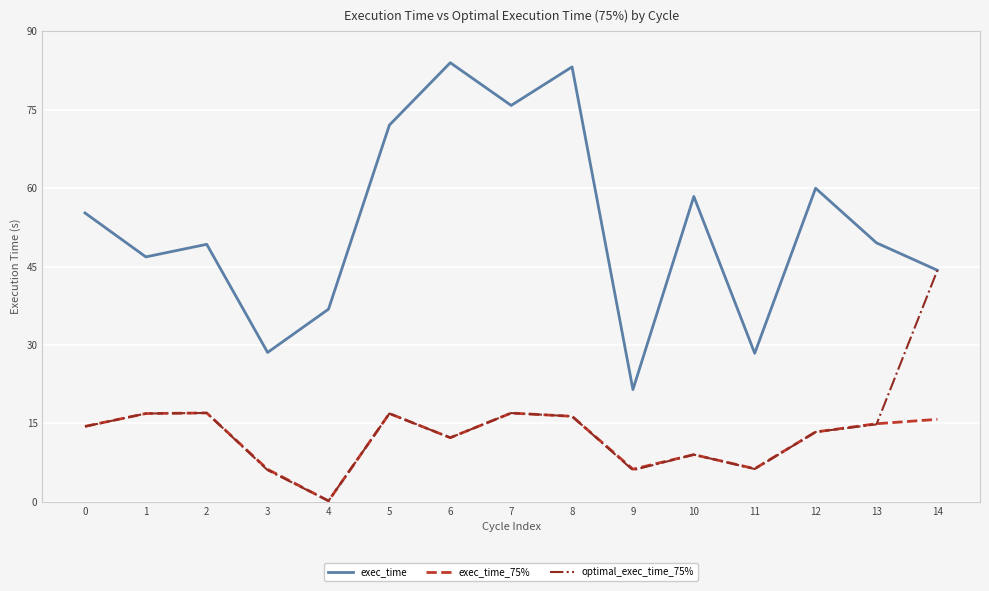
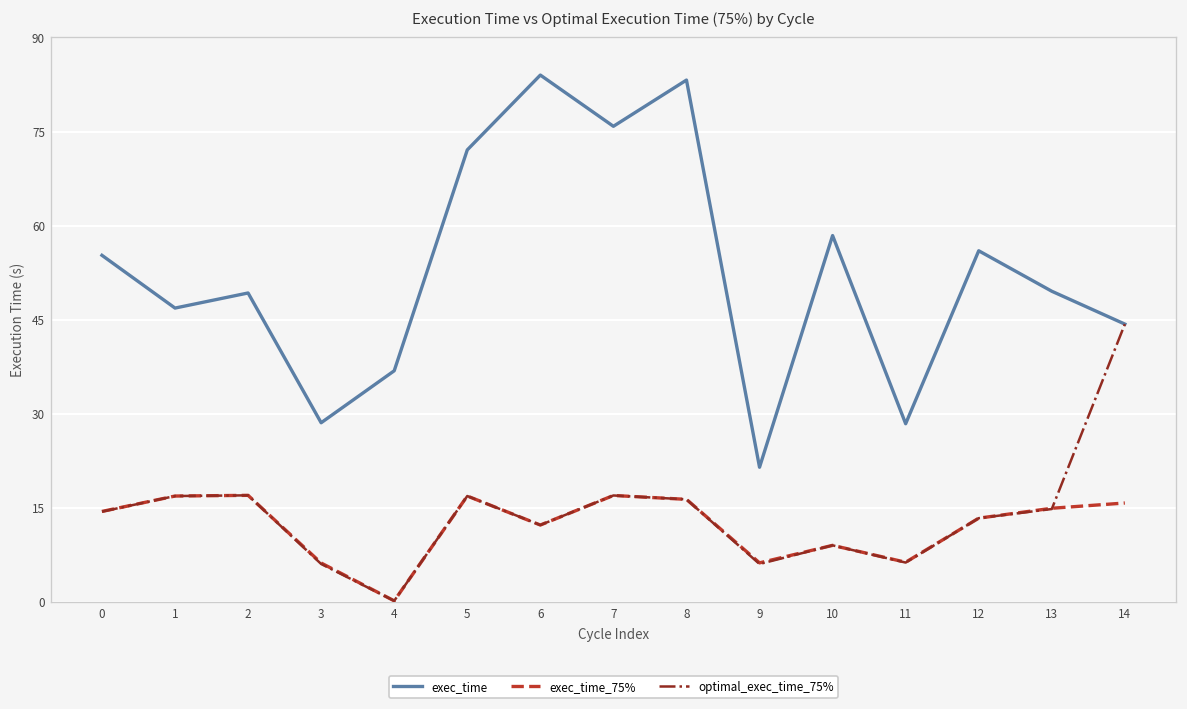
exec_time, 12: 60 -> 56
